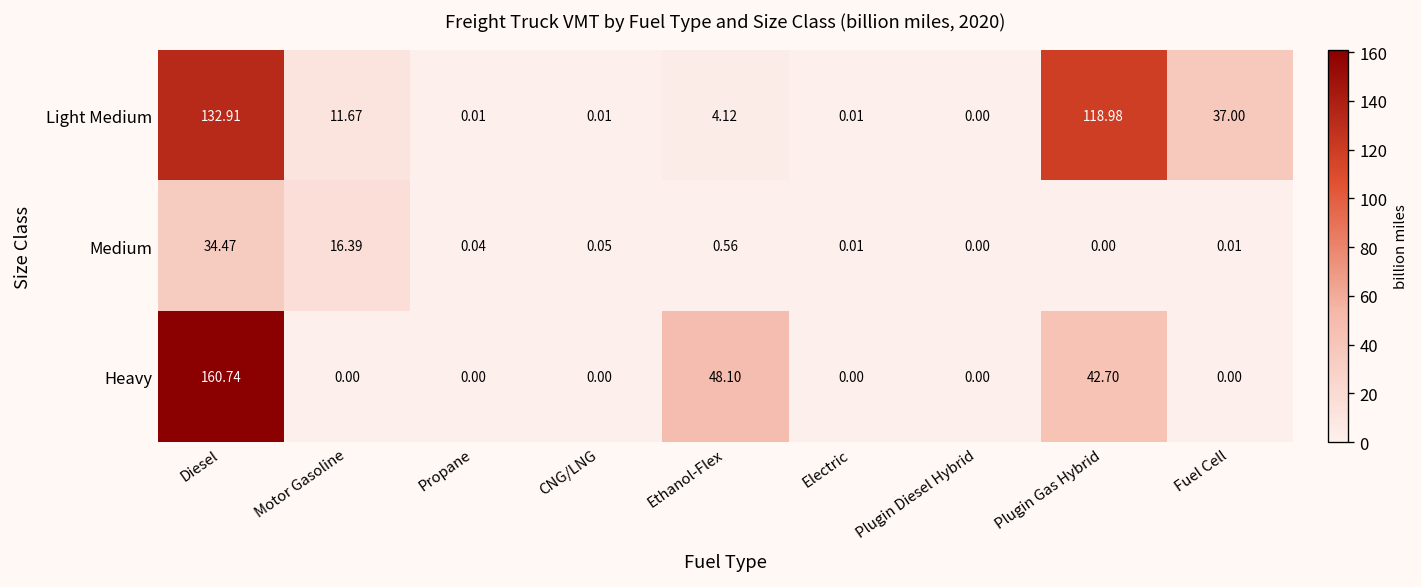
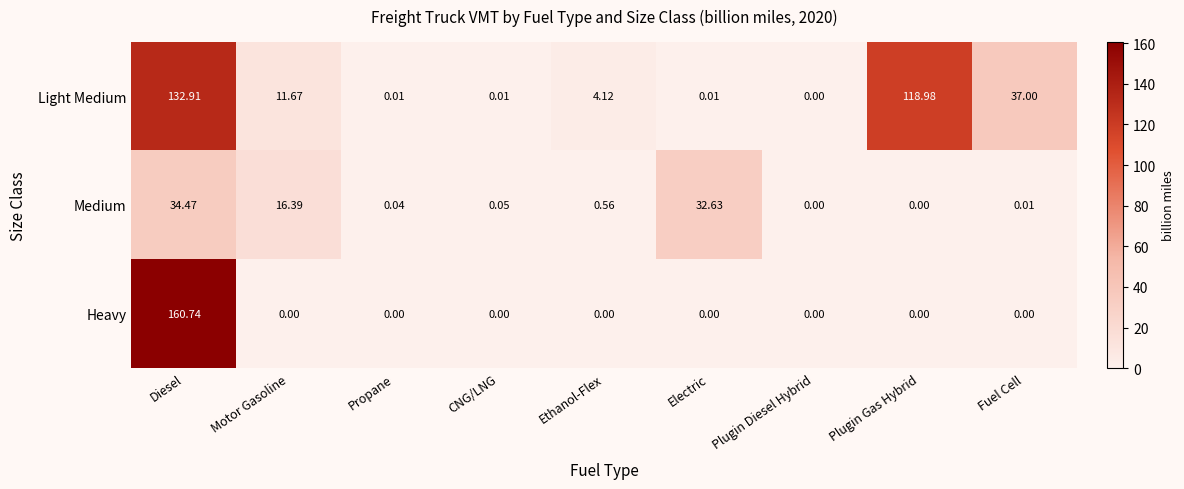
Medium, Electric: 0.01 -> 32.63
Heavy, Ethanol-Flex: 48.10 -> 0.00
Heavy, Plugin Gas Hybrid: 42.70 -> 0.00
